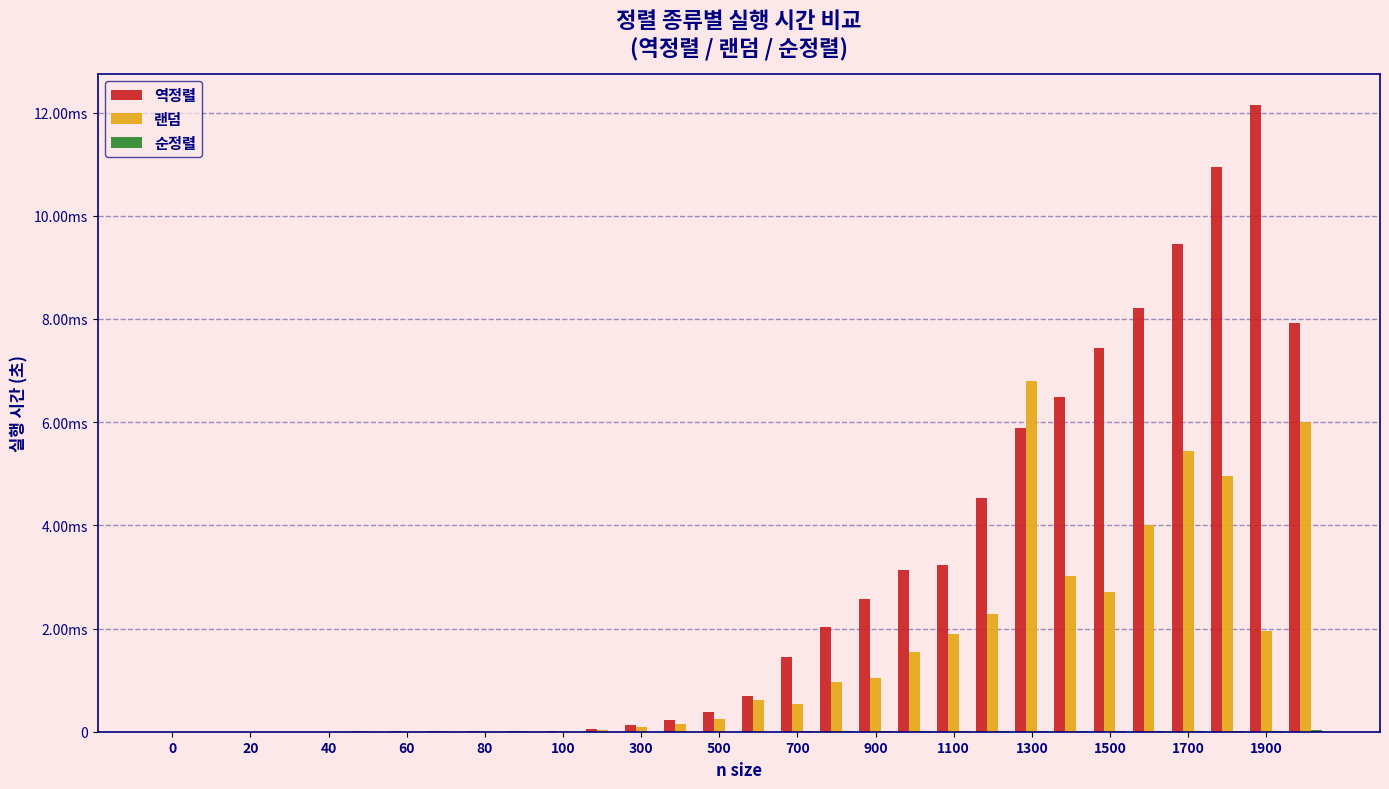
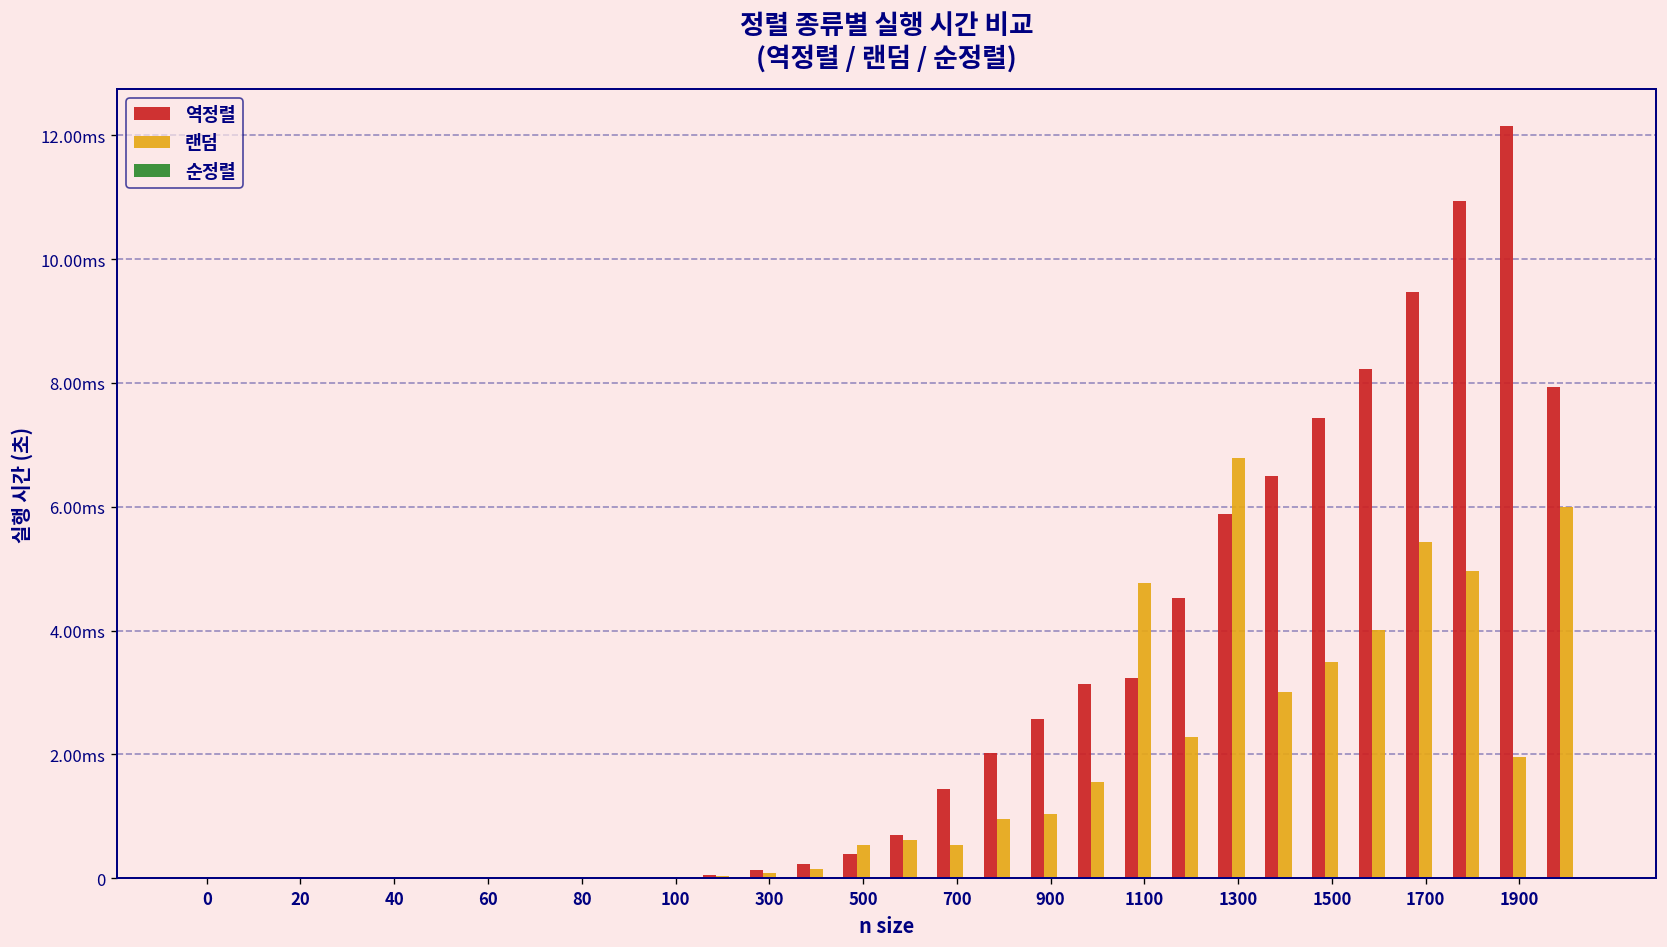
랜덤, 500: 0.2ms -> 0.5ms
랜덤, 1100: 1.9ms -> 4.8ms
랜덤, 1500: 2.7ms -> 3.5ms
